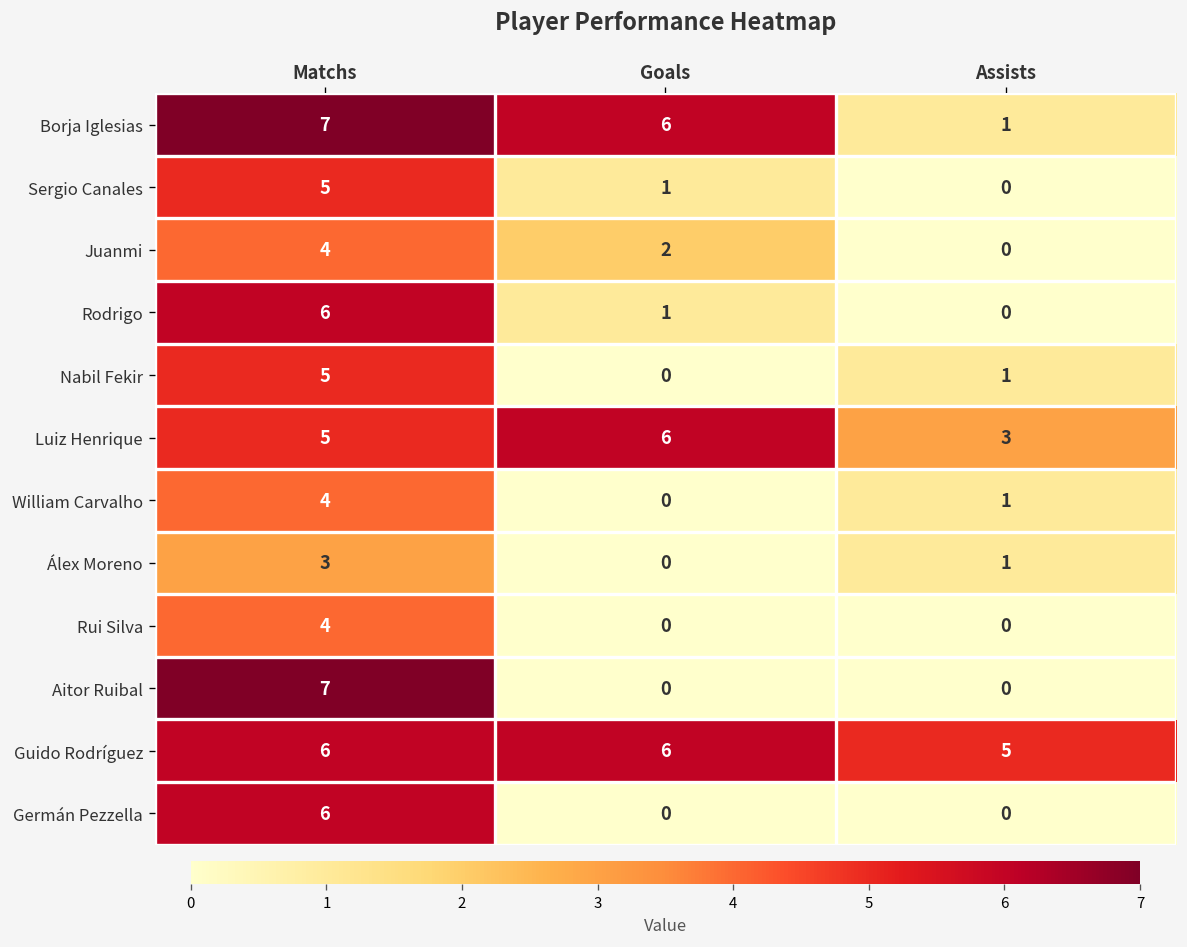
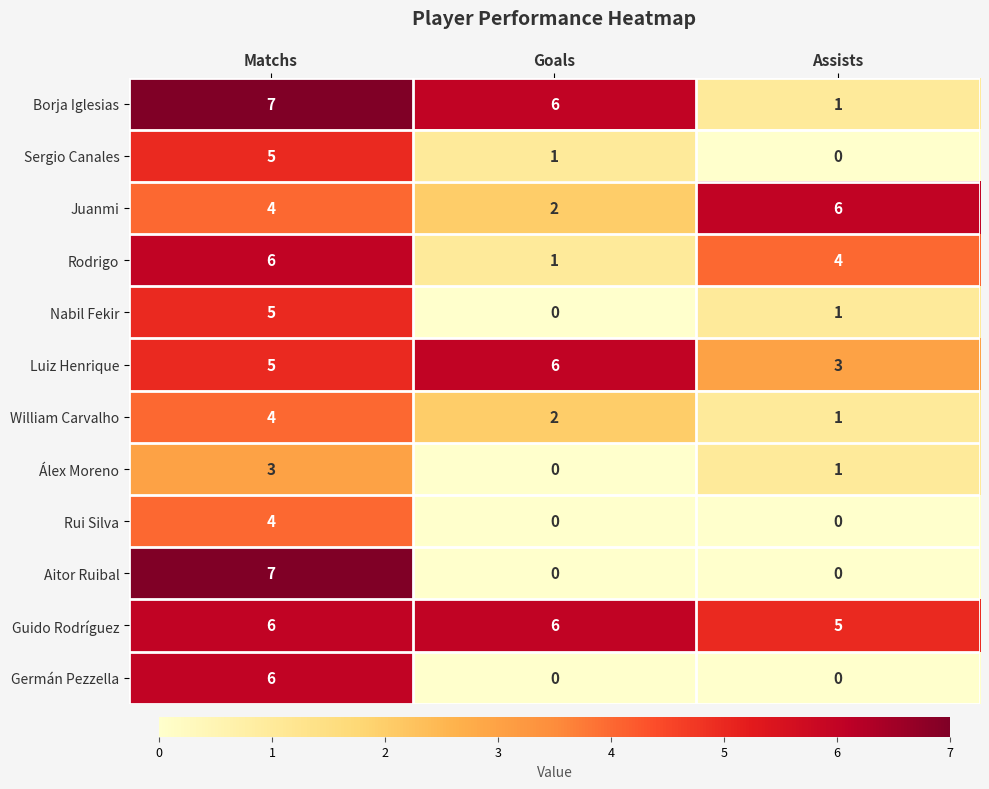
Juanmi, Assists: 0 -> 6
Rodrigo, Assists: 0 -> 4
William Carvalho, Goals: 0 -> 2
